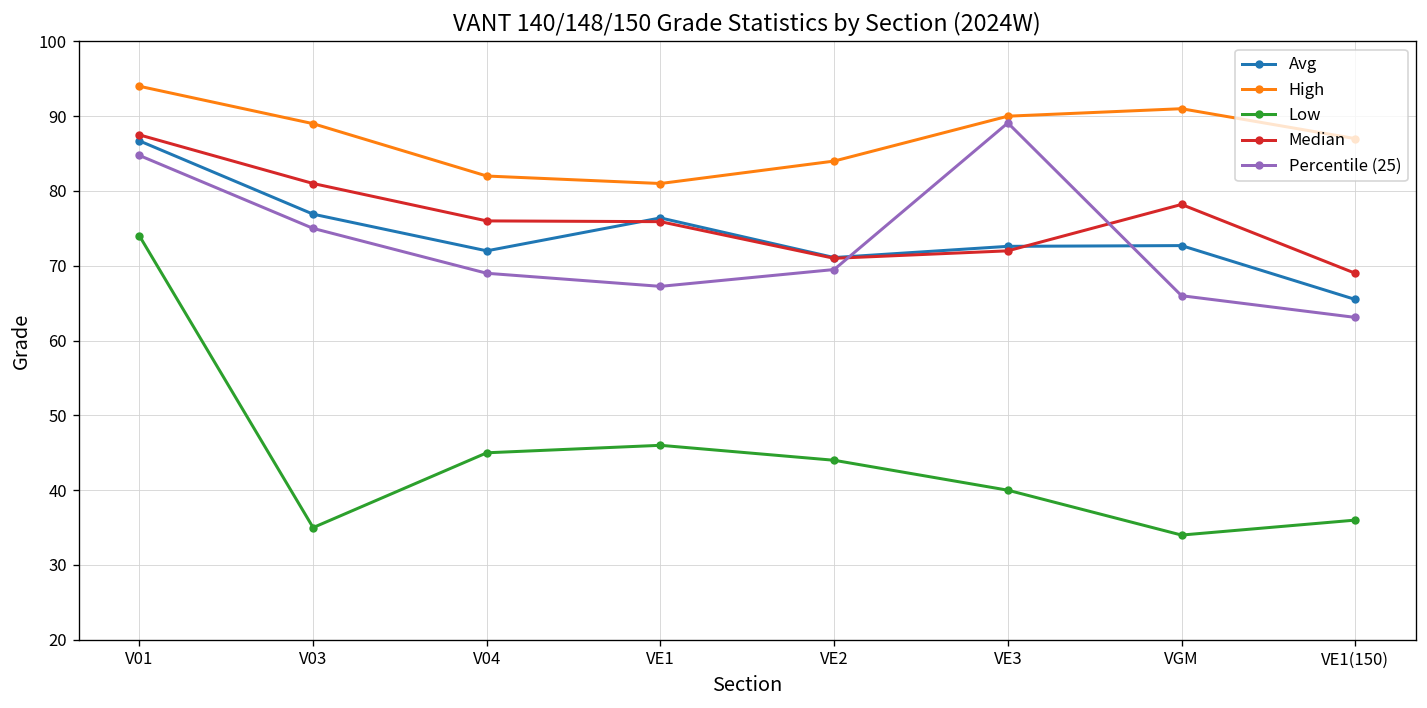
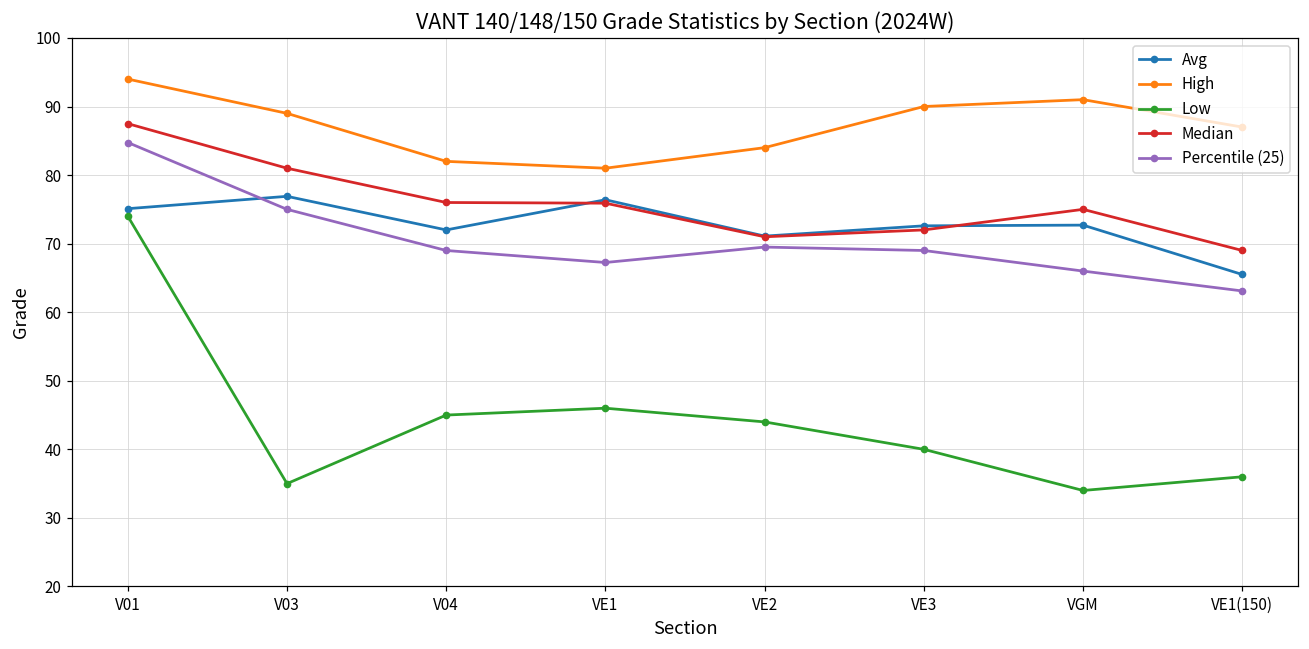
Avg, V01: 87 -> 75
Percentile (25), VE3: 89 -> 69
Median, VGM: 78 -> 75
